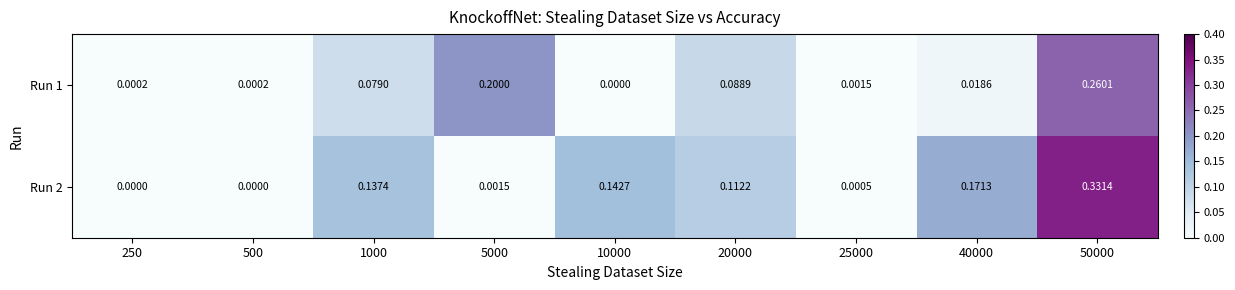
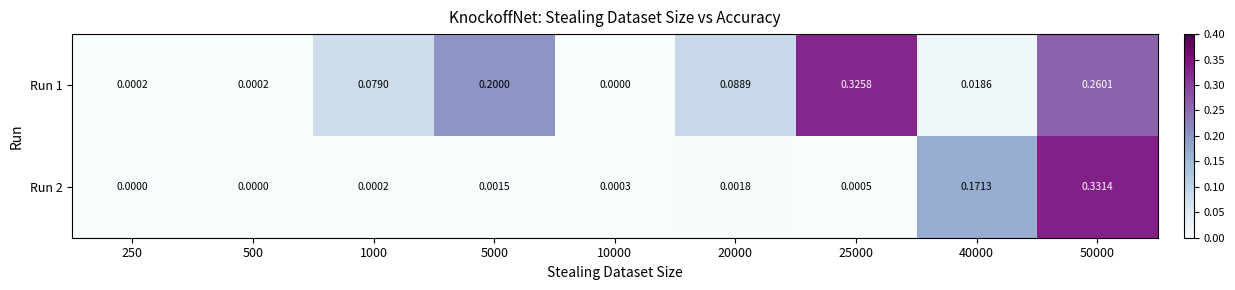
Run 1, 25000: 0.0015 -> 0.3258
Run 2, 1000: 0.1374 -> 0.0002
Run 2, 10000: 0.1427 -> 0.0003
Run 2, 20000: 0.1122 -> 0.0018
